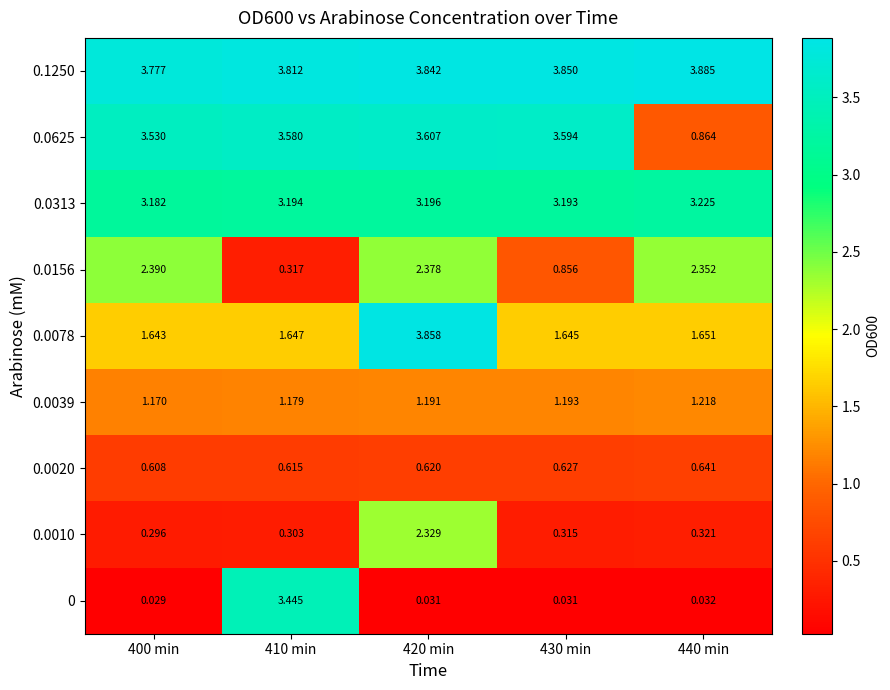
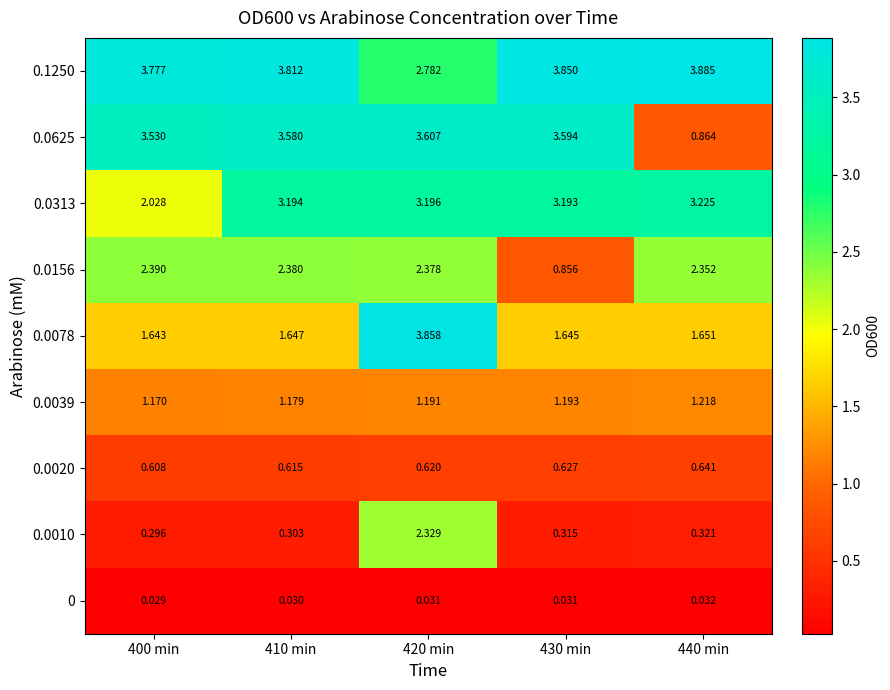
0.1250, 420 min: 3.842 -> 2.782
0.0313, 400 min: 3.182 -> 2.028
0.0156, 410 min: 0.317 -> 2.380
0, 410 min: 3.445 -> 0.030
